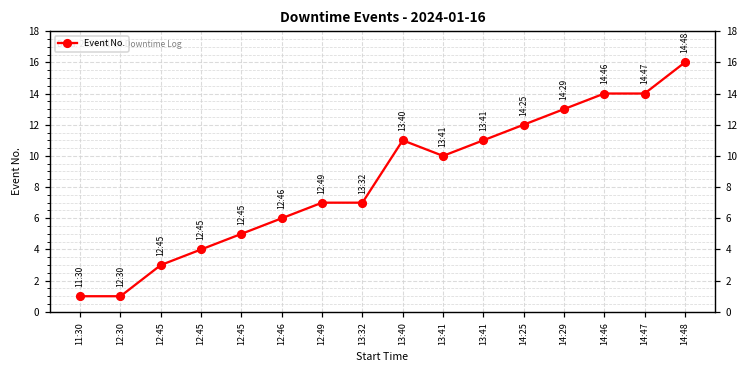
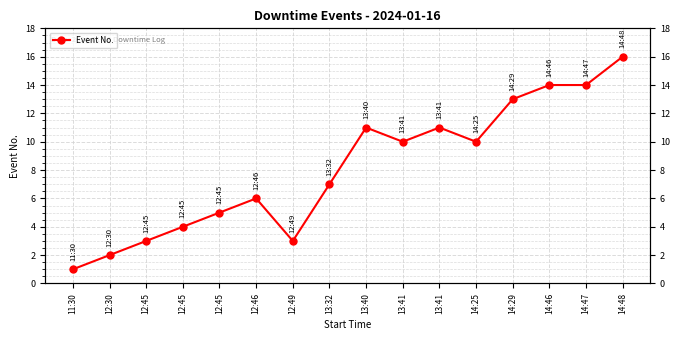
12:30: 1 -> 2
12:49: 7 -> 3
14:25: 12 -> 10
